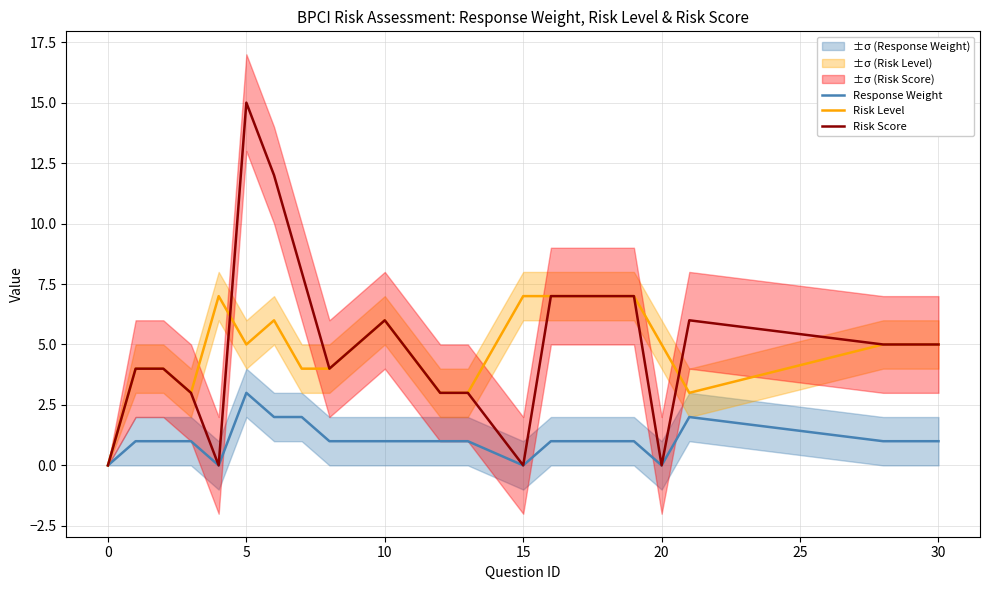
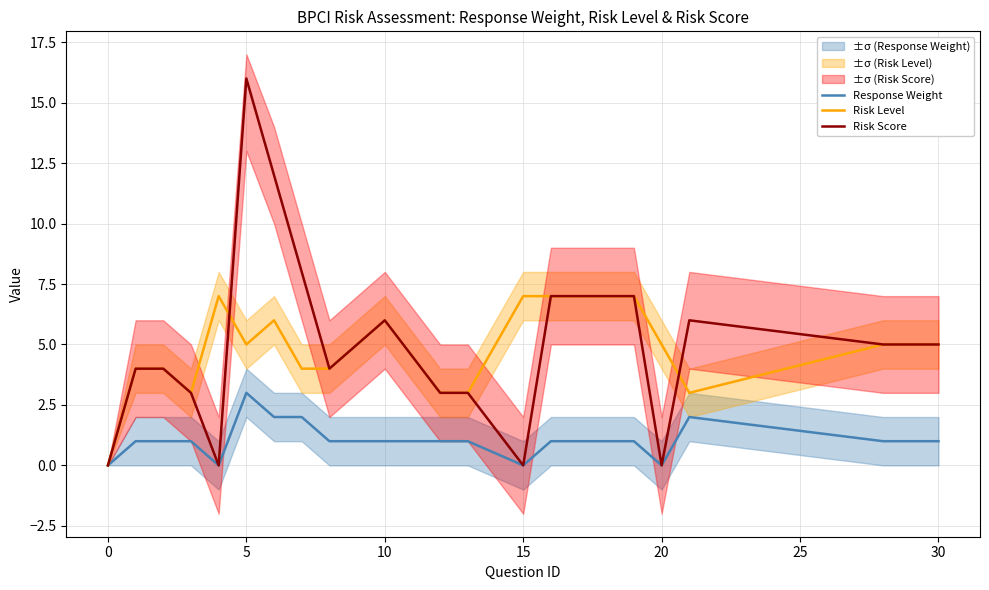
Risk Score, 5: 15 -> 16
